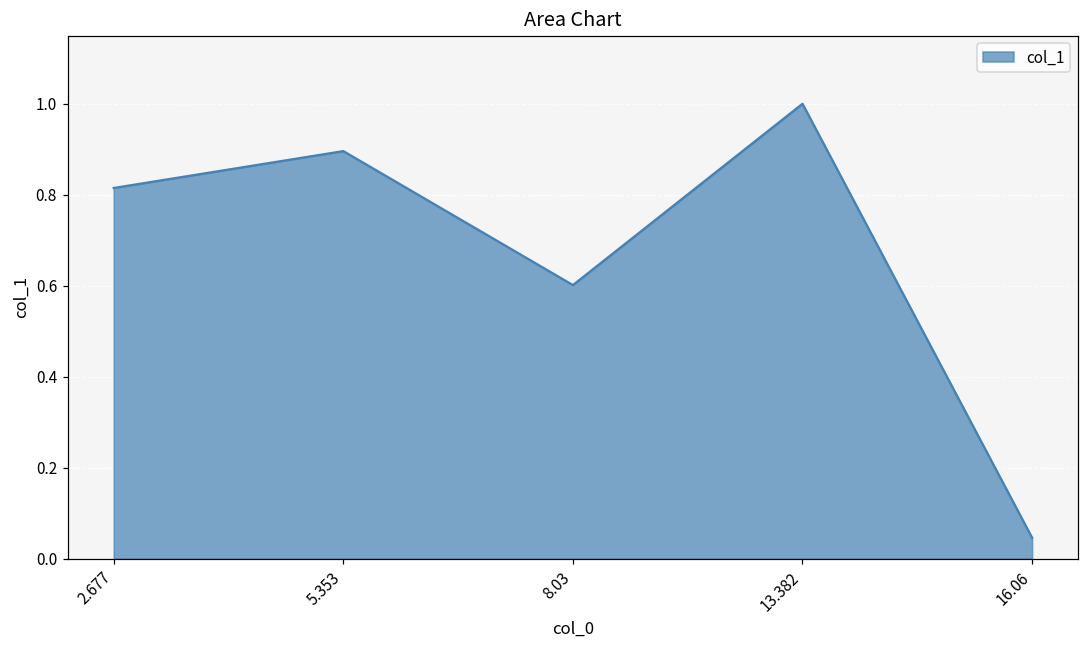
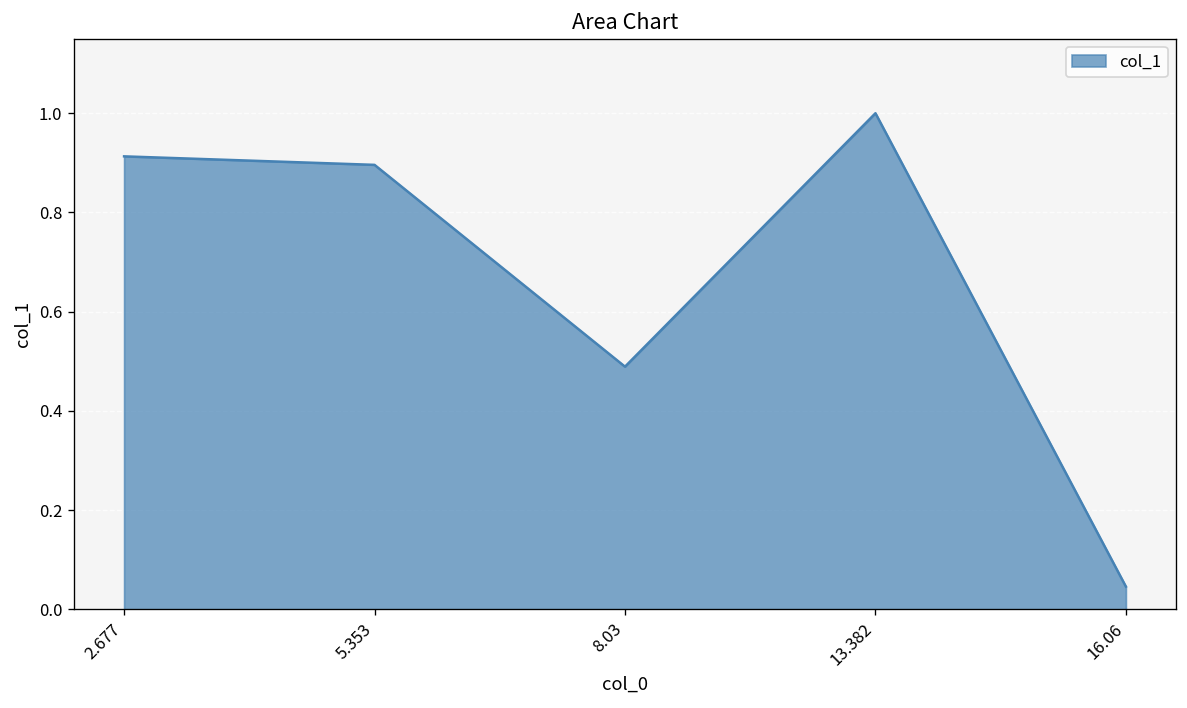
2.677: 0.81 -> 0.91
8.03: 0.60 -> 0.49
